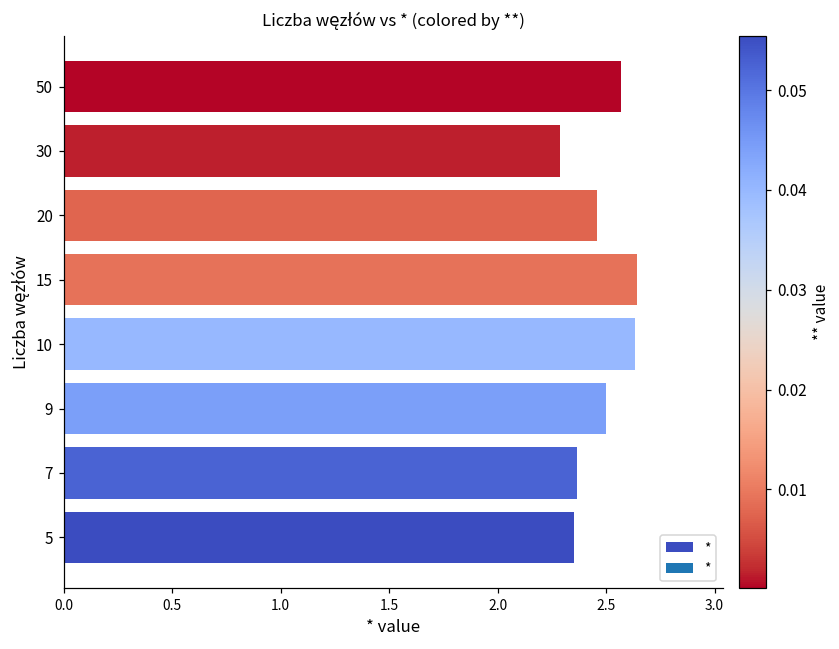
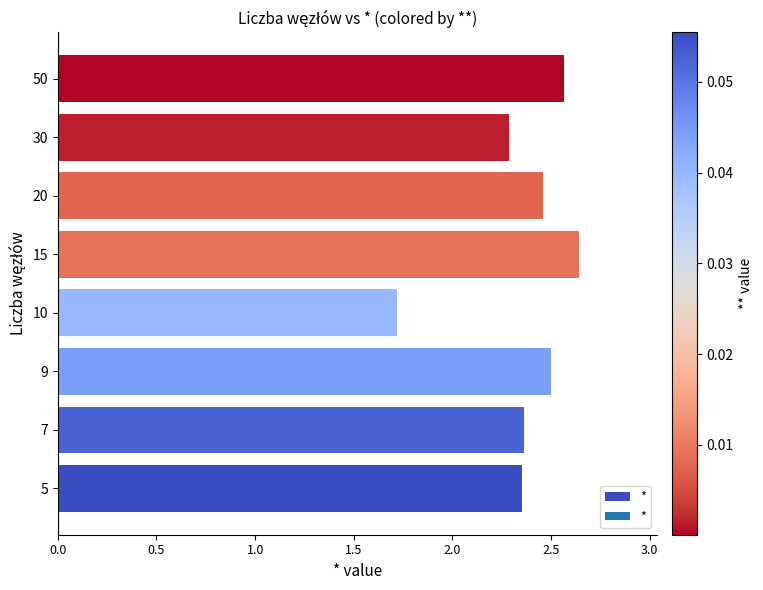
10: 2.64 -> 1.72
